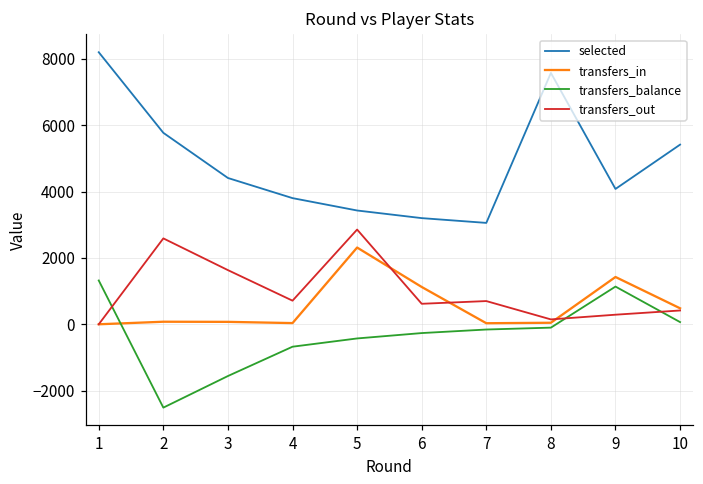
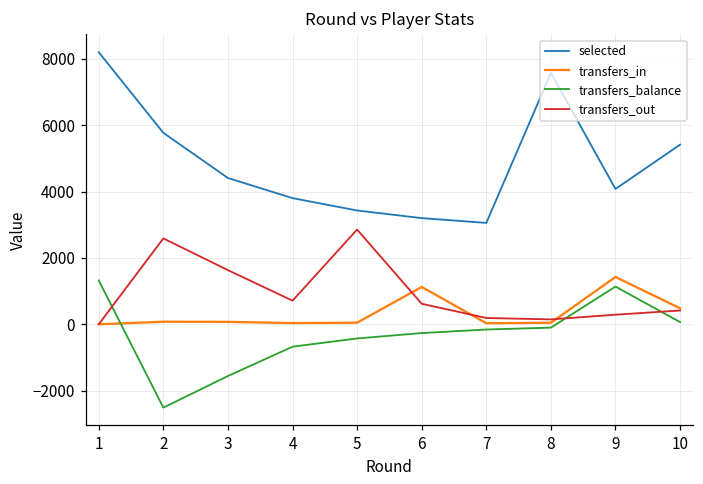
transfers_in, 5: 2300 -> 0
transfers_out, 7: 700 -> 200
